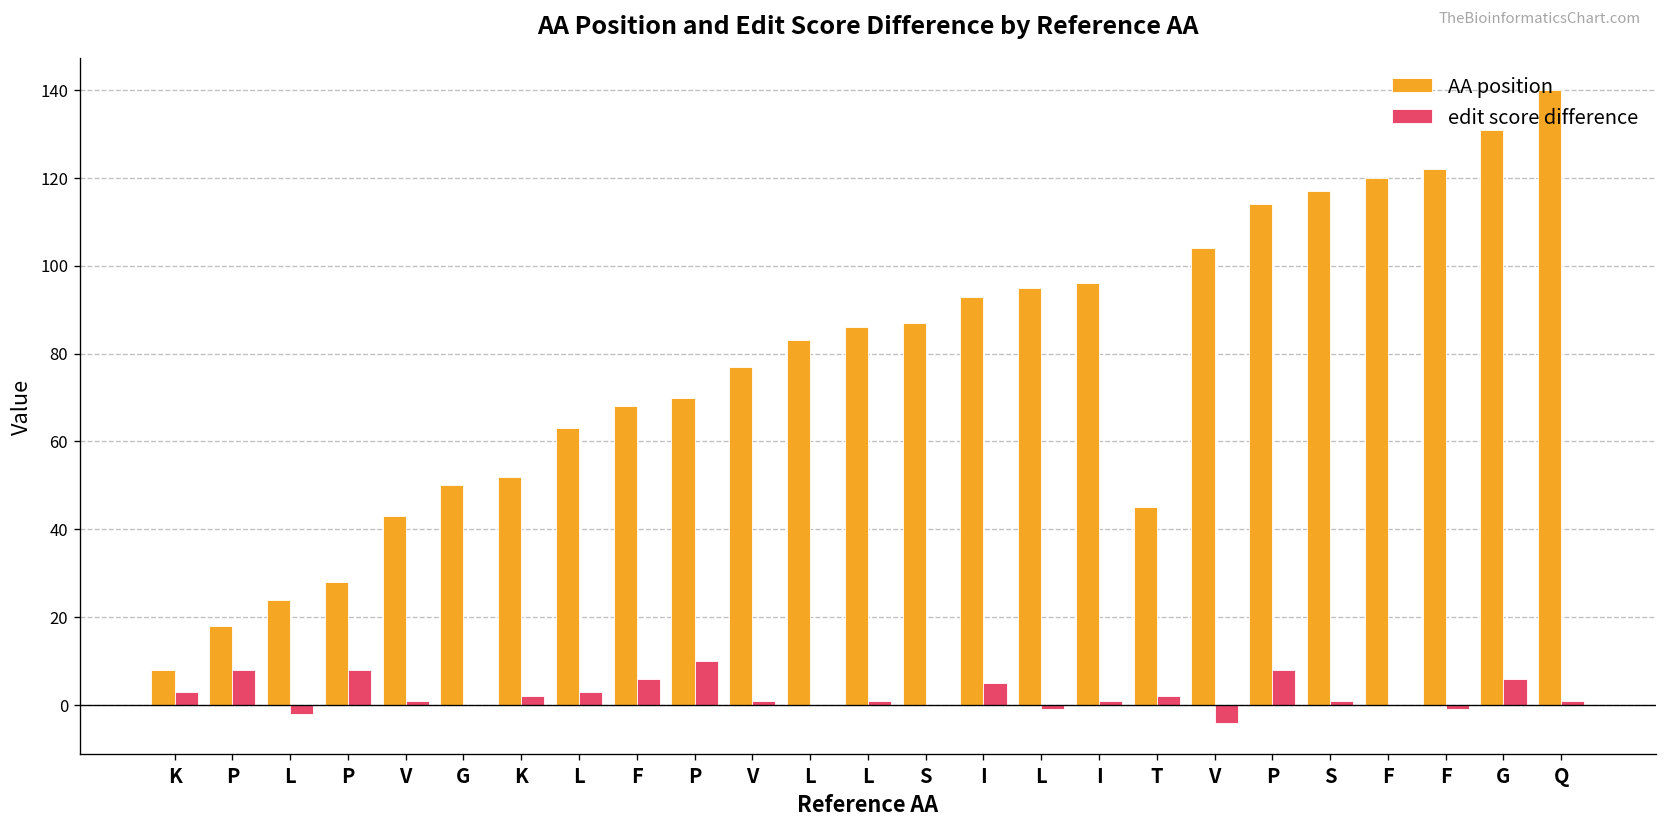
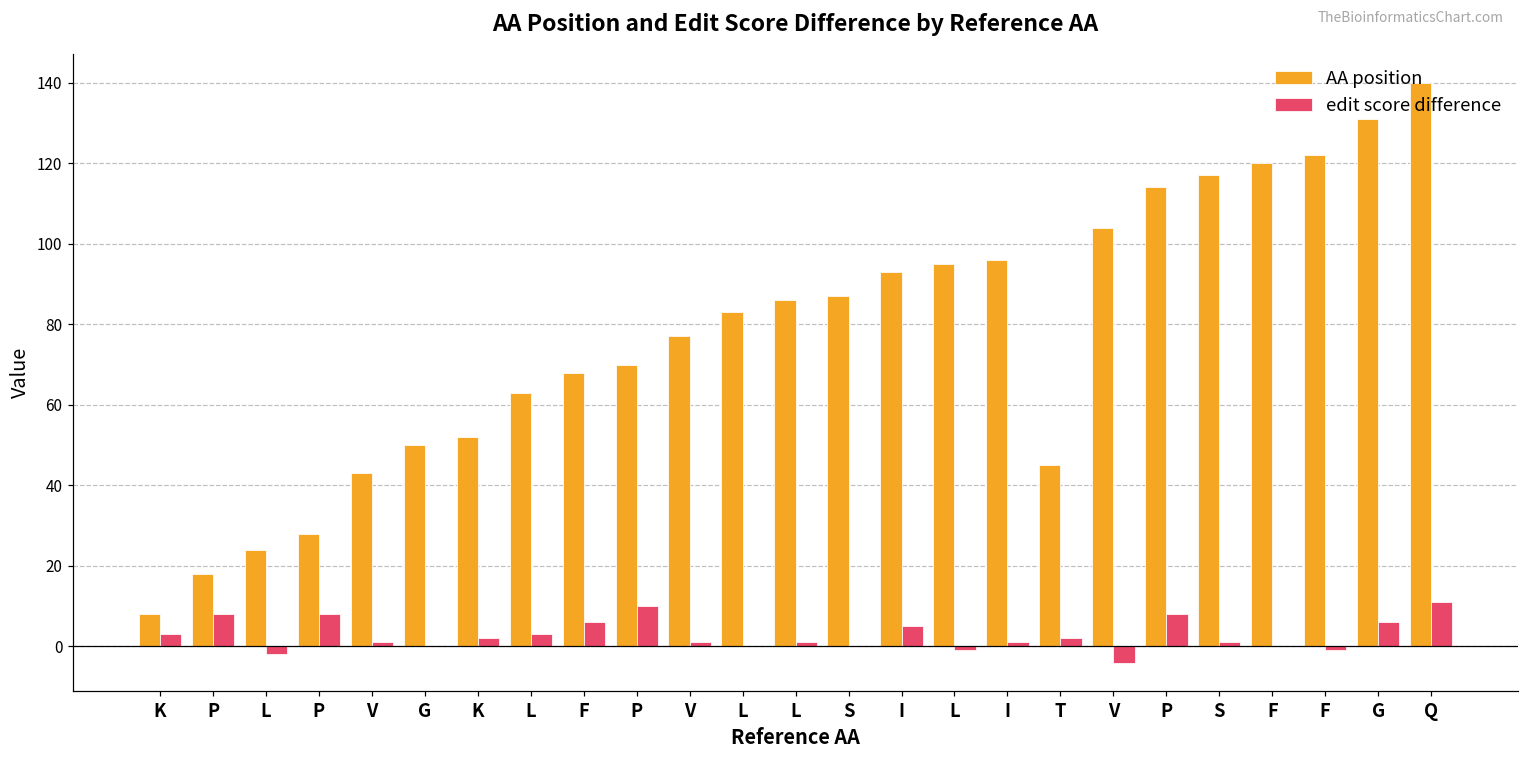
edit score difference, Q: 1 -> 11
